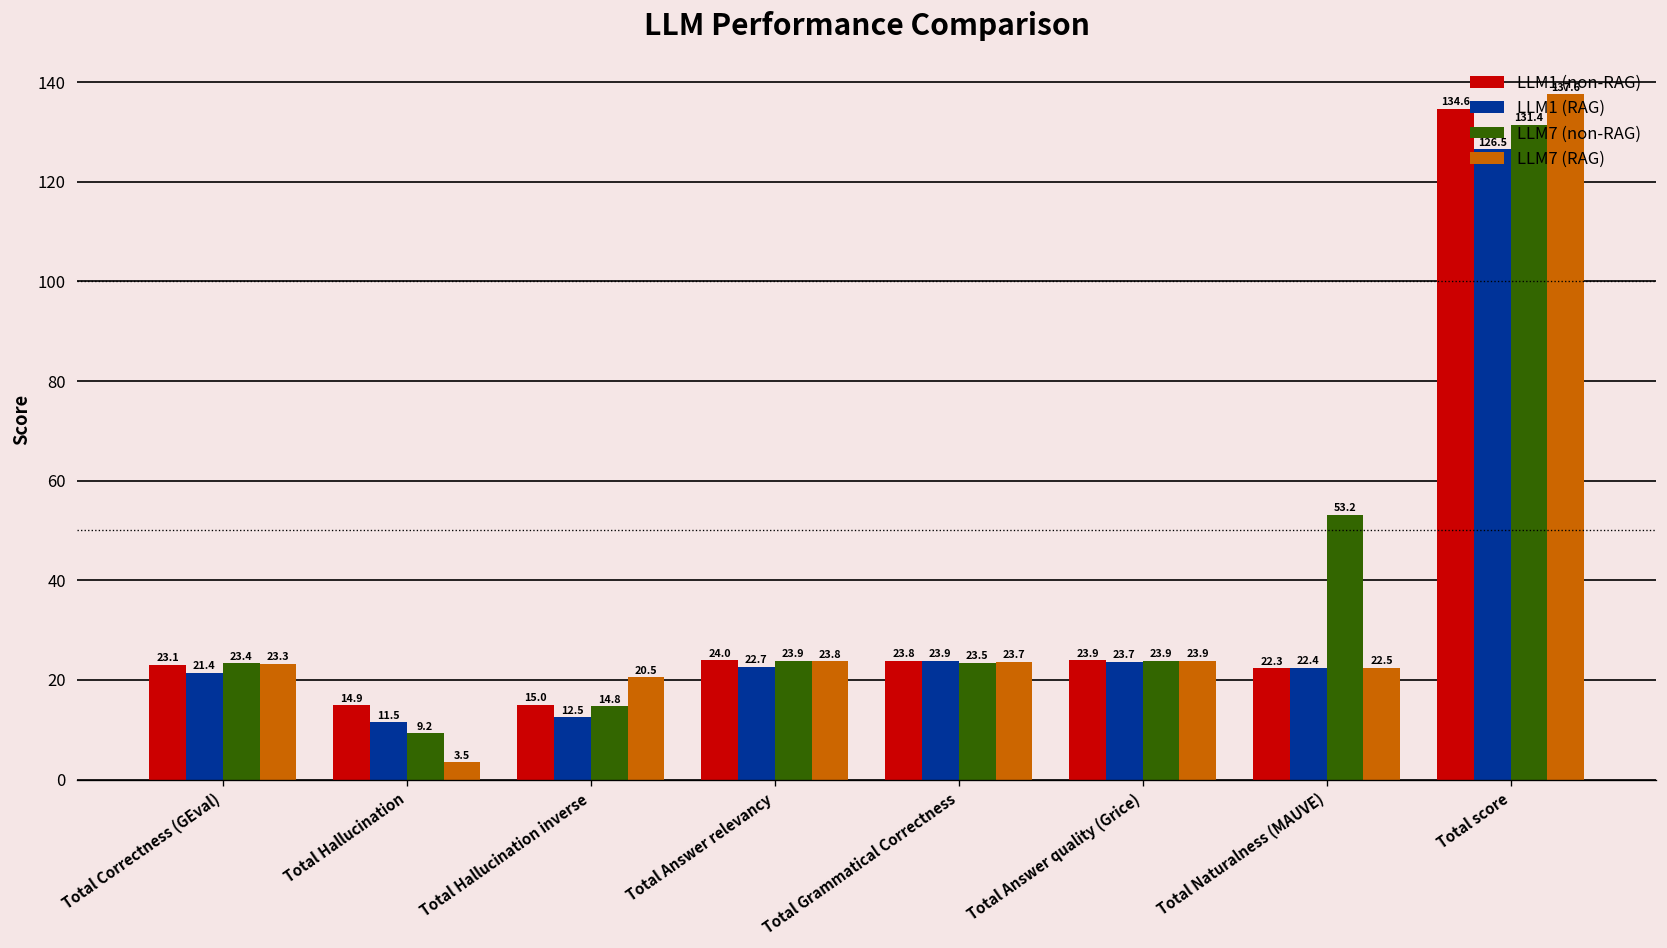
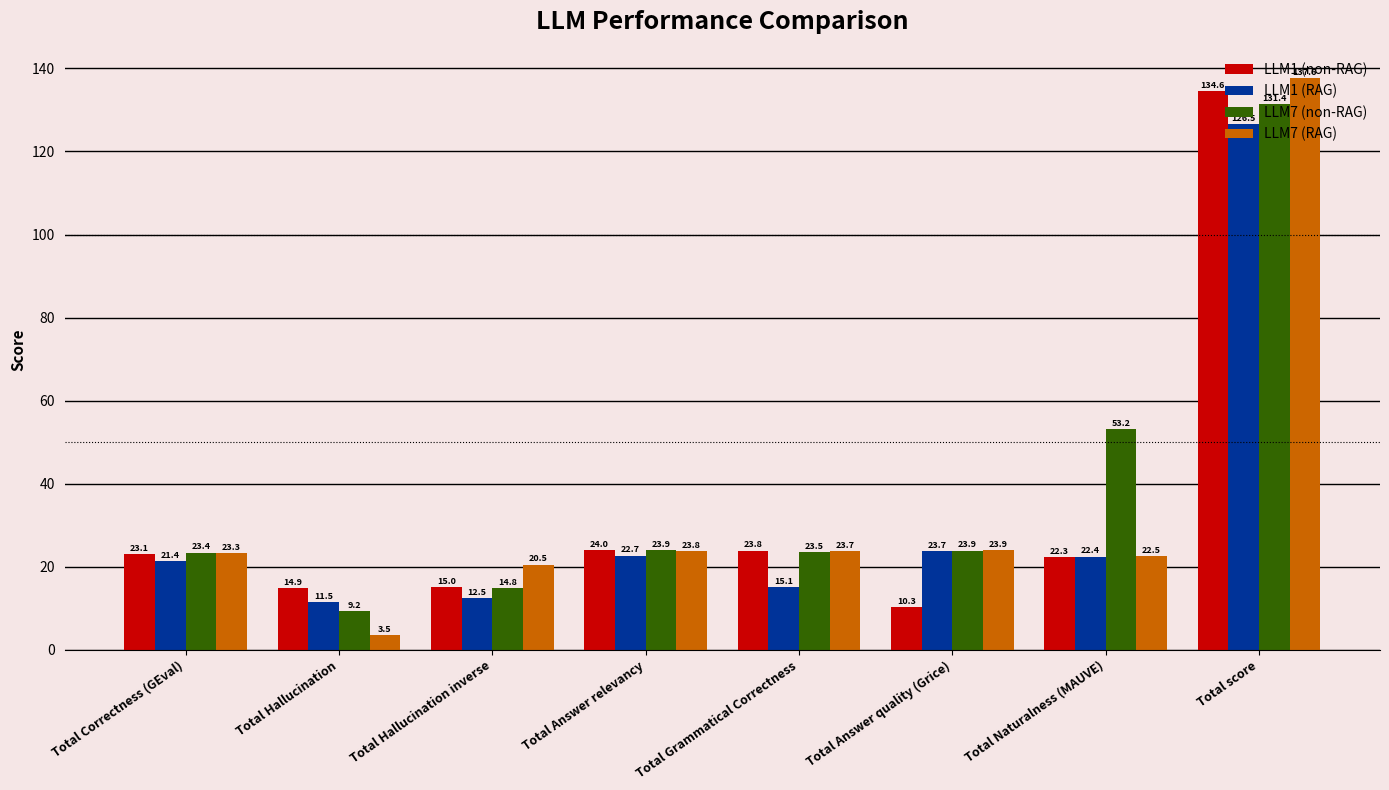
LLM1 (RAG), Total Grammatical Correctness: 23.9 -> 15.1
LLM1 (non-RAG), Total Answer quality (Grice): 23.9 -> 10.3
